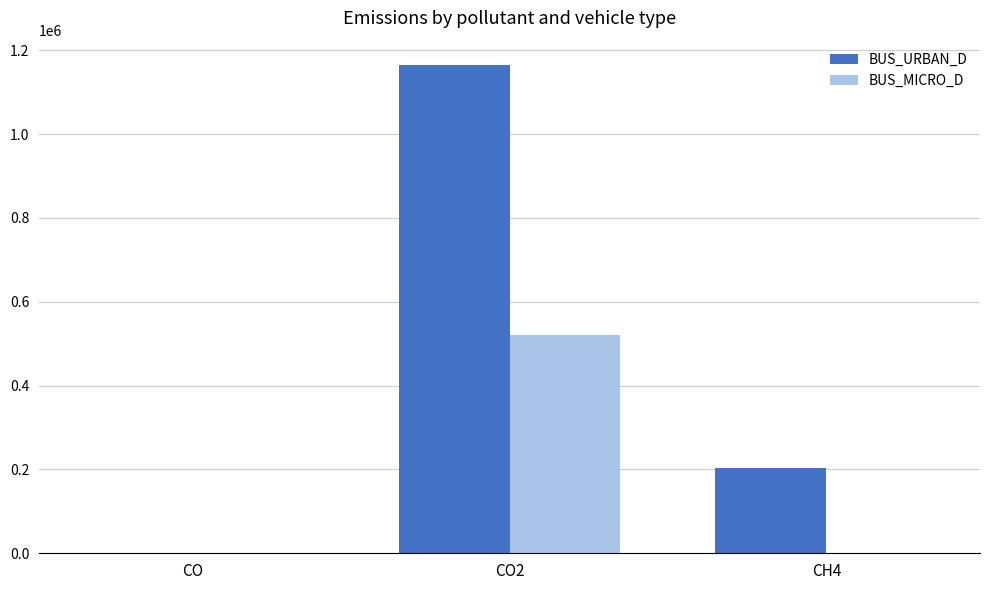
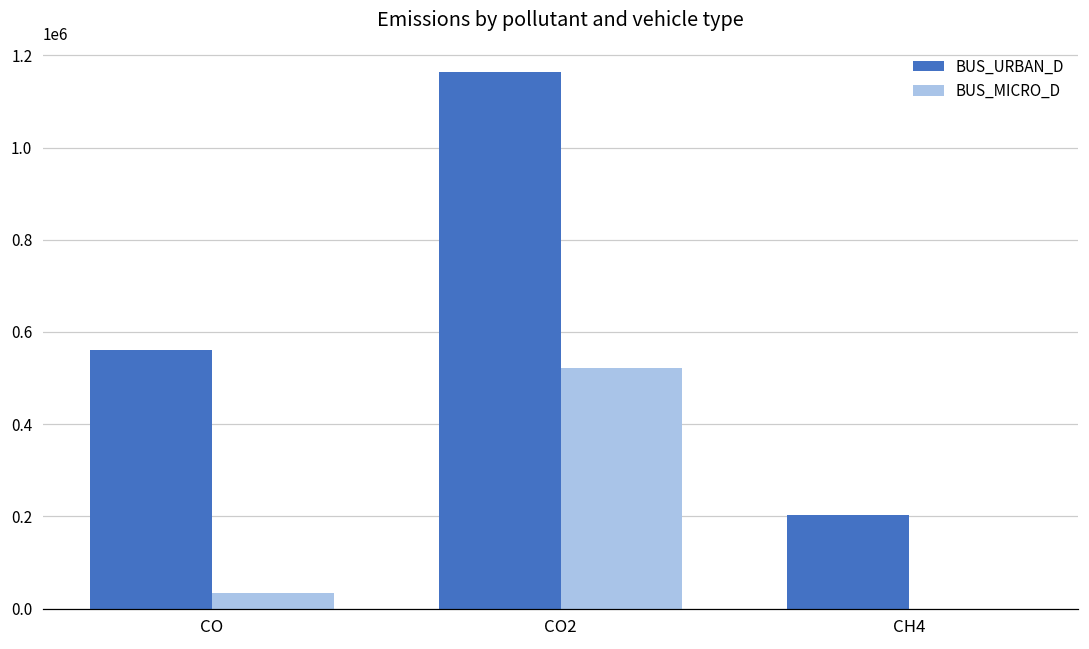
BUS_URBAN_D, CO: 0 -> 560000
BUS_MICRO_D, CO: 0 -> 30000
